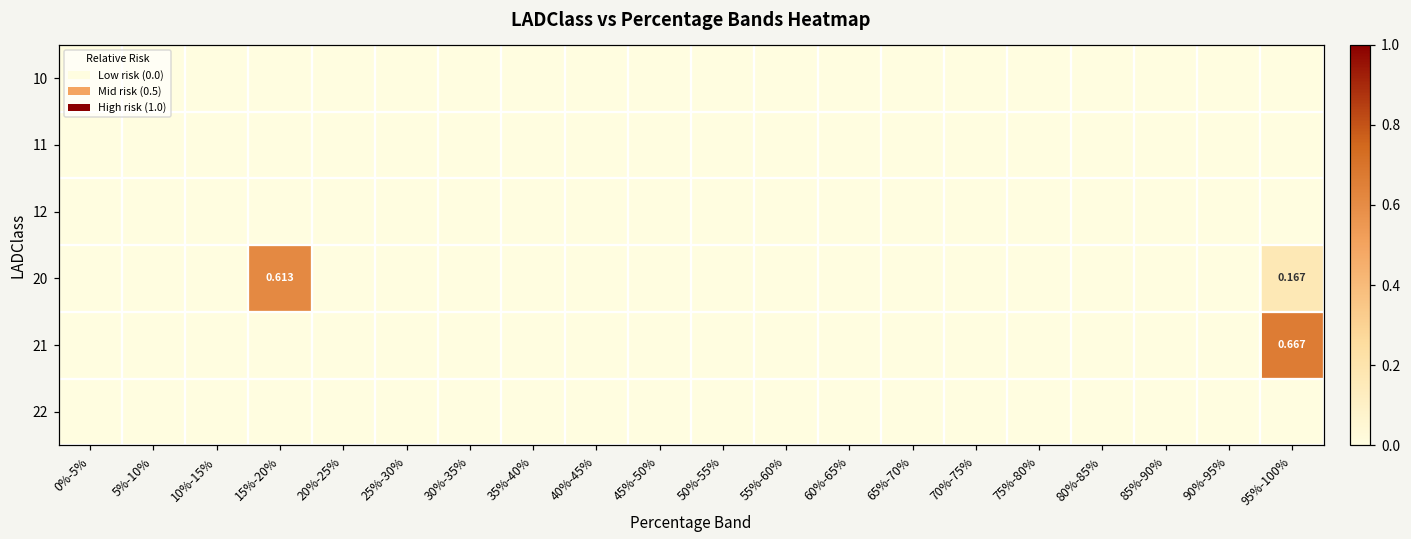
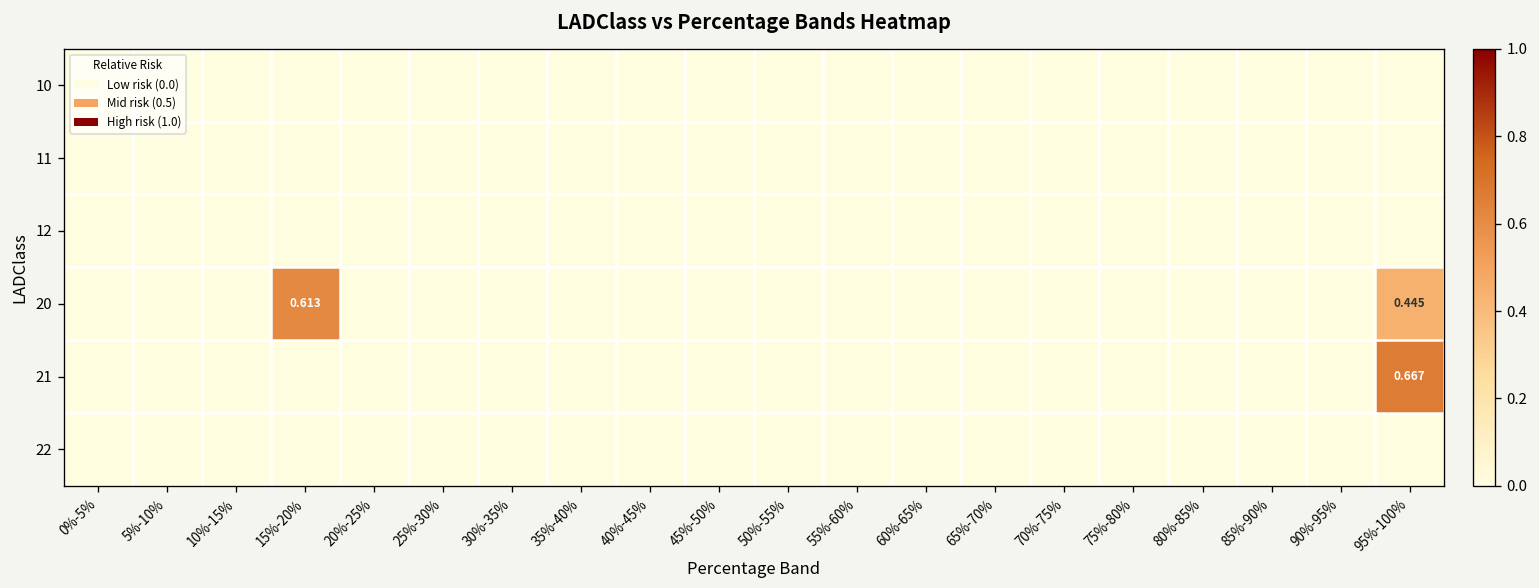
20, 95%-100%: 0.167 -> 0.445
